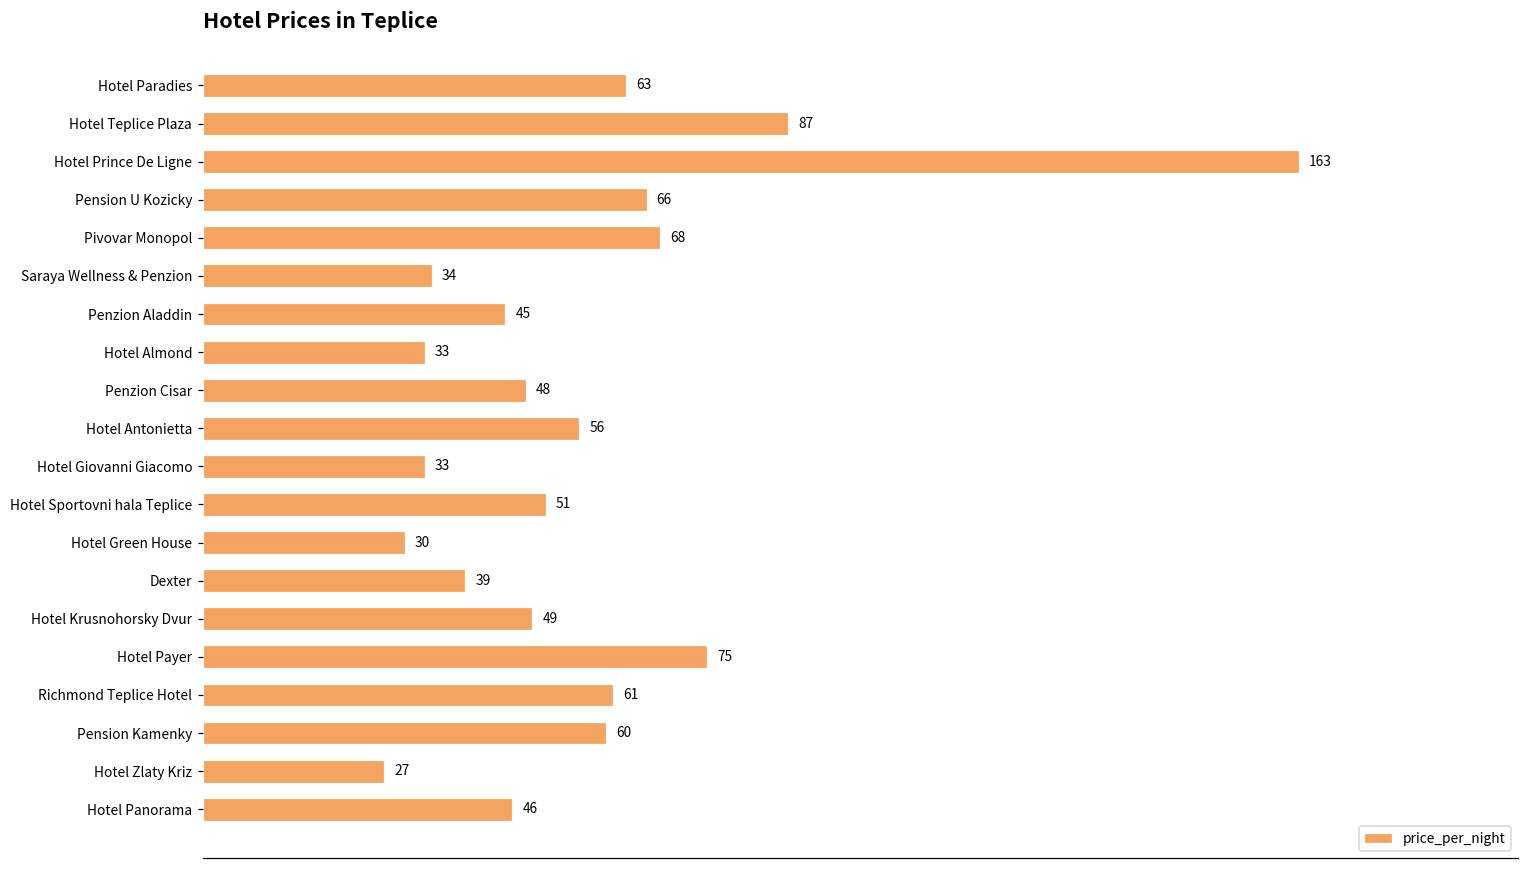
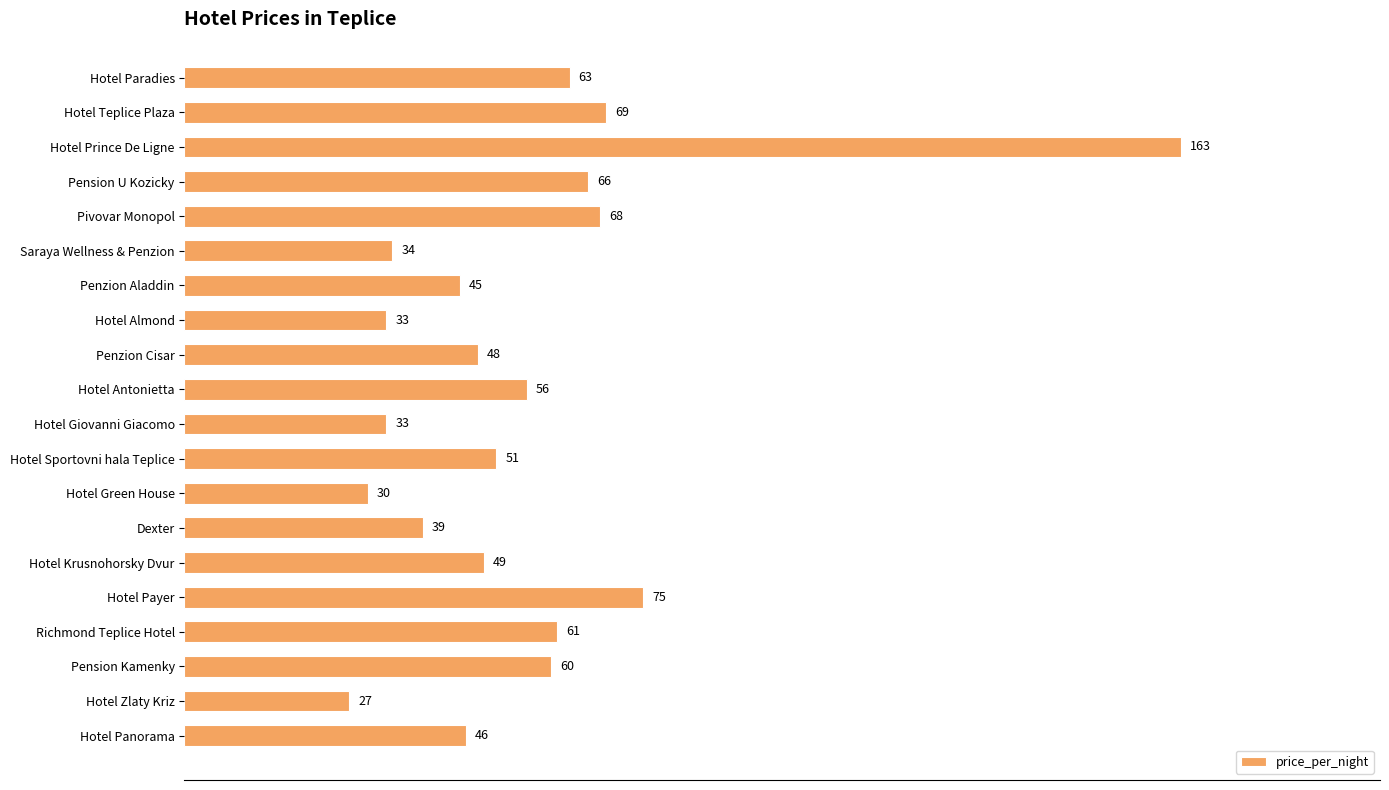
Hotel Teplice Plaza: 87 -> 69
